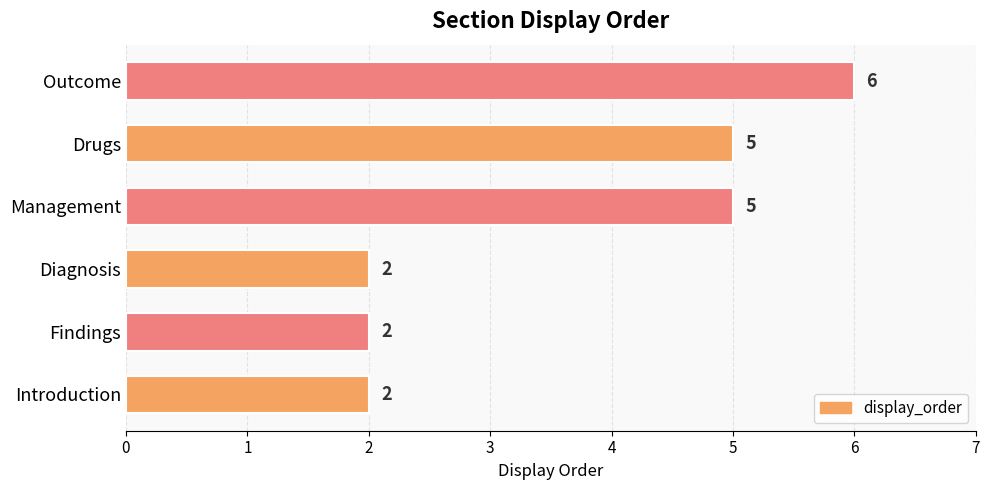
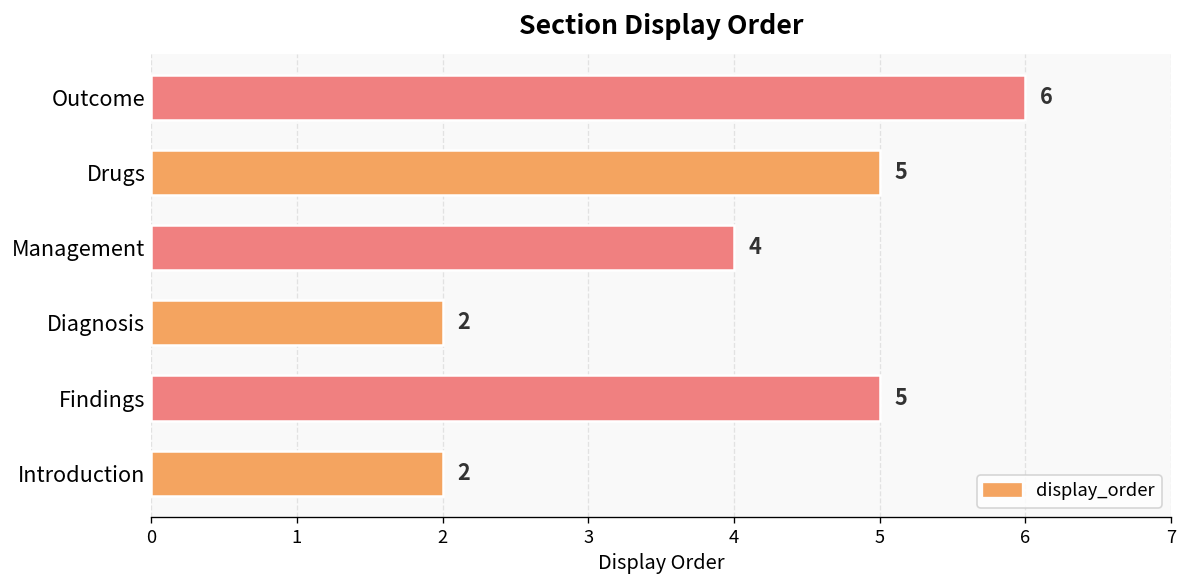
Management: 5 -> 4
Findings: 2 -> 5
